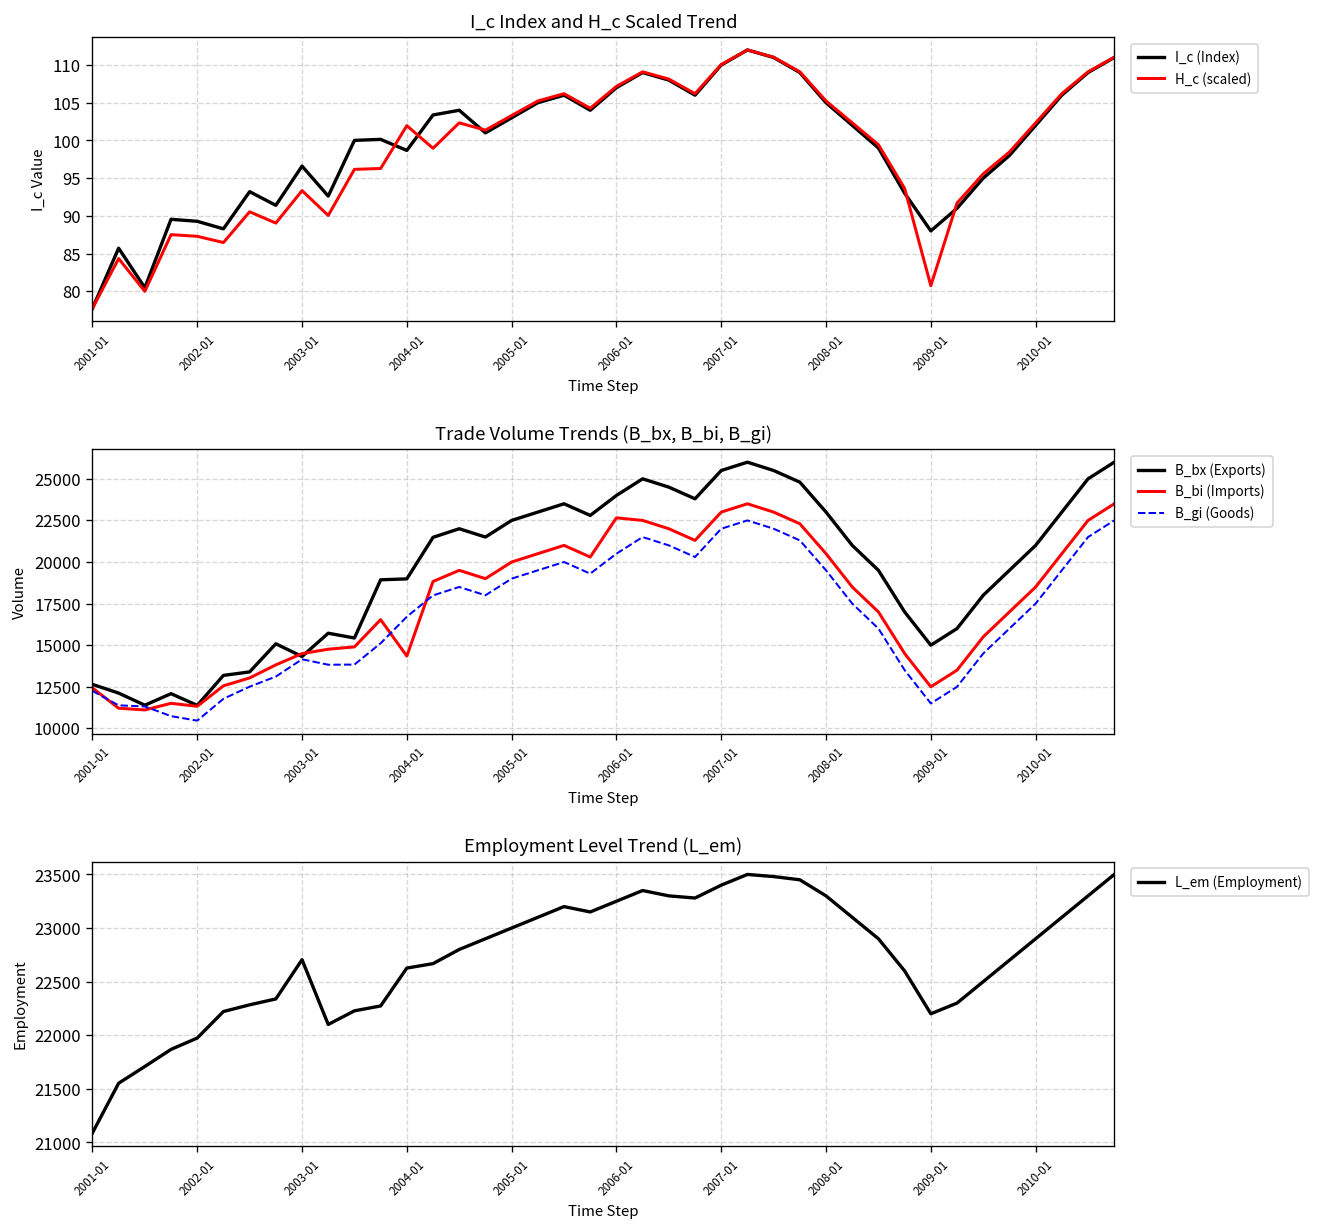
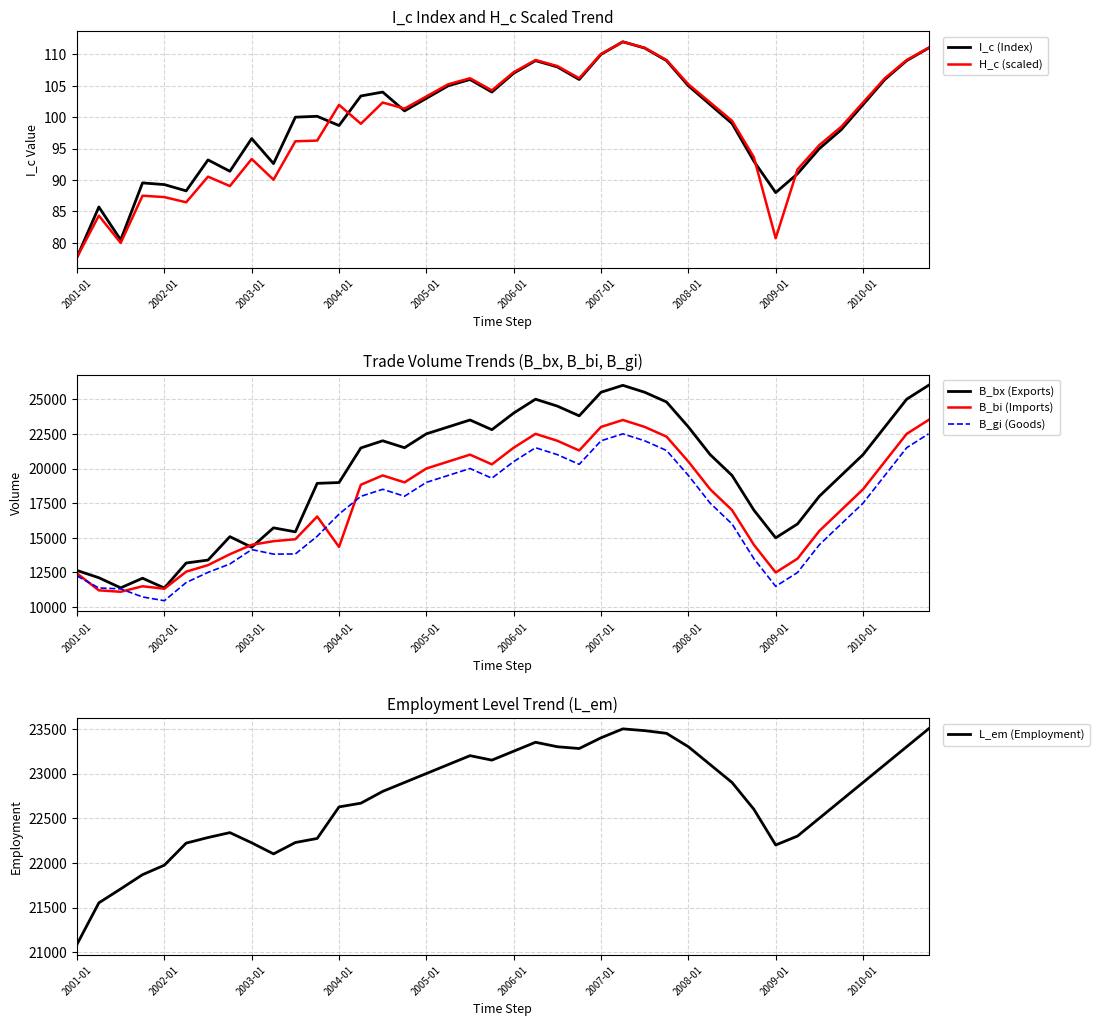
Trade Volume Trends (B_bx, B_bi, B_gi), B_bi (Imports), 2006-01: 22700 -> 21500
Employment Level Trend (L_em), 2003-01: 22700 -> 22200
